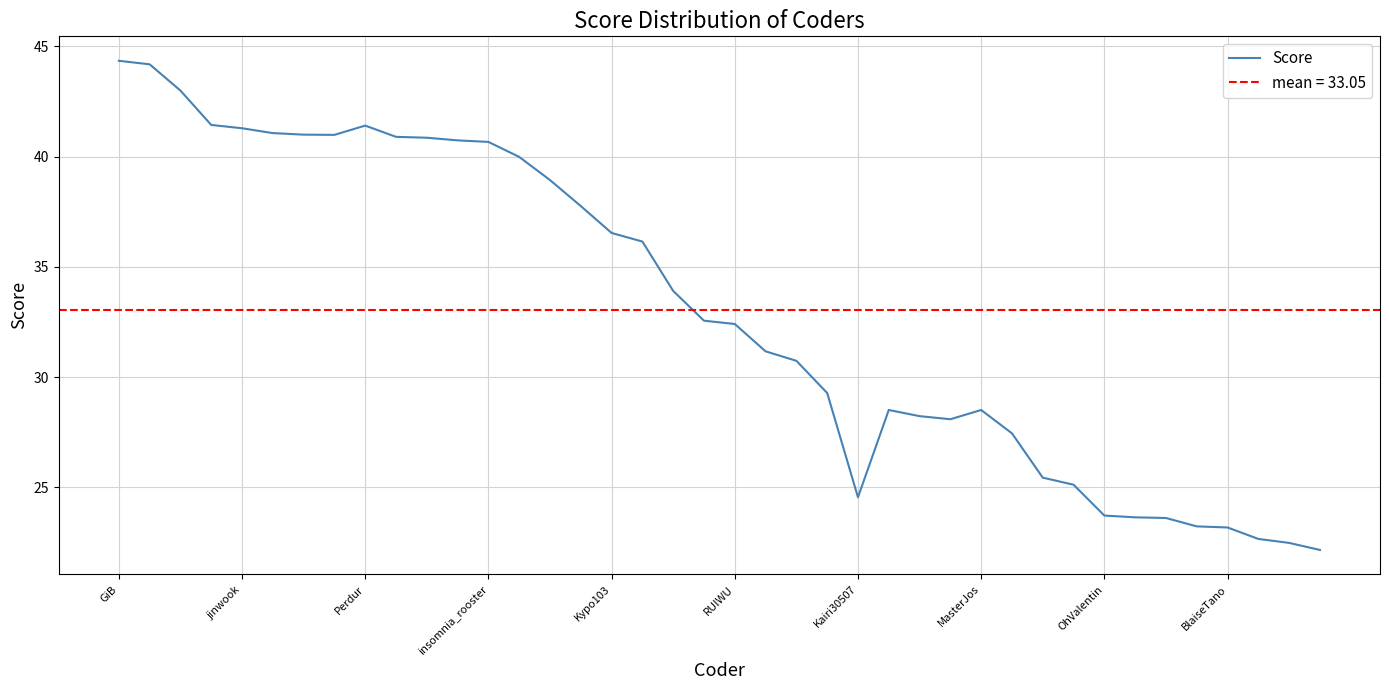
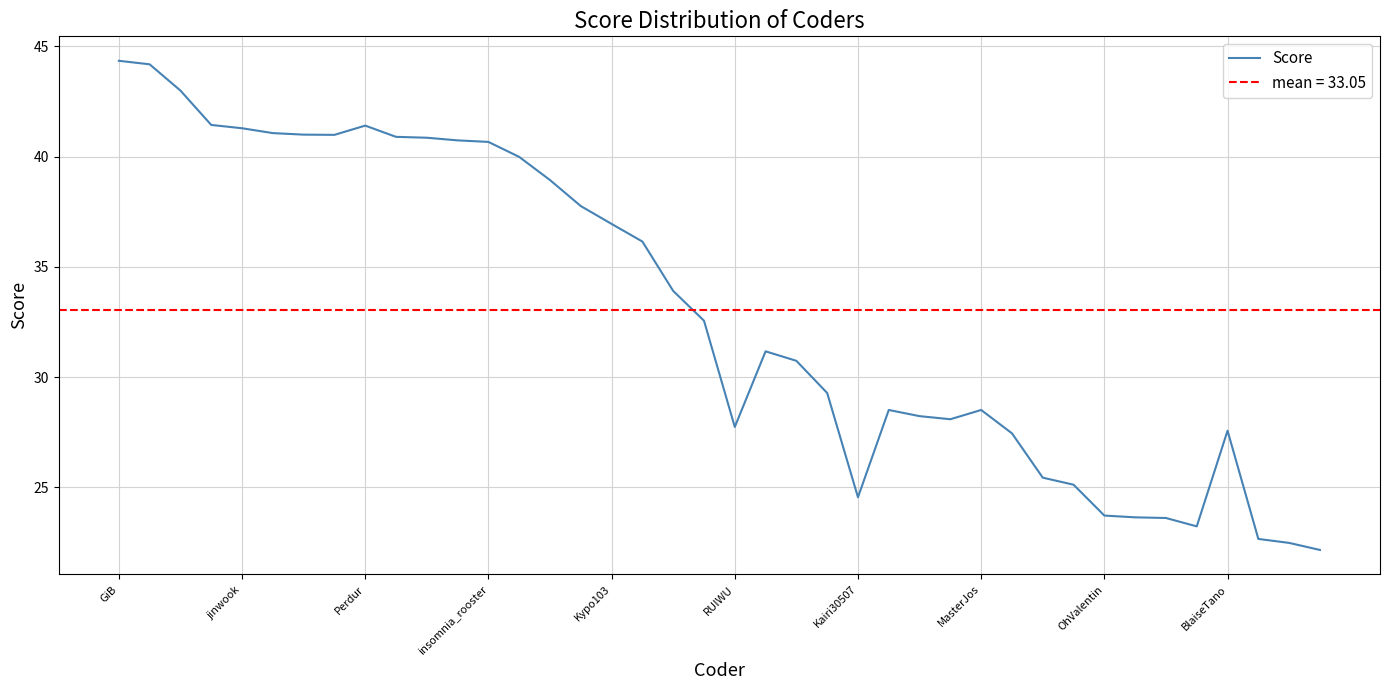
Kypo103: 36.5 -> 37.0
RUIWU: 32.4 -> 27.7
BlaiseTano: 23.2 -> 27.6
